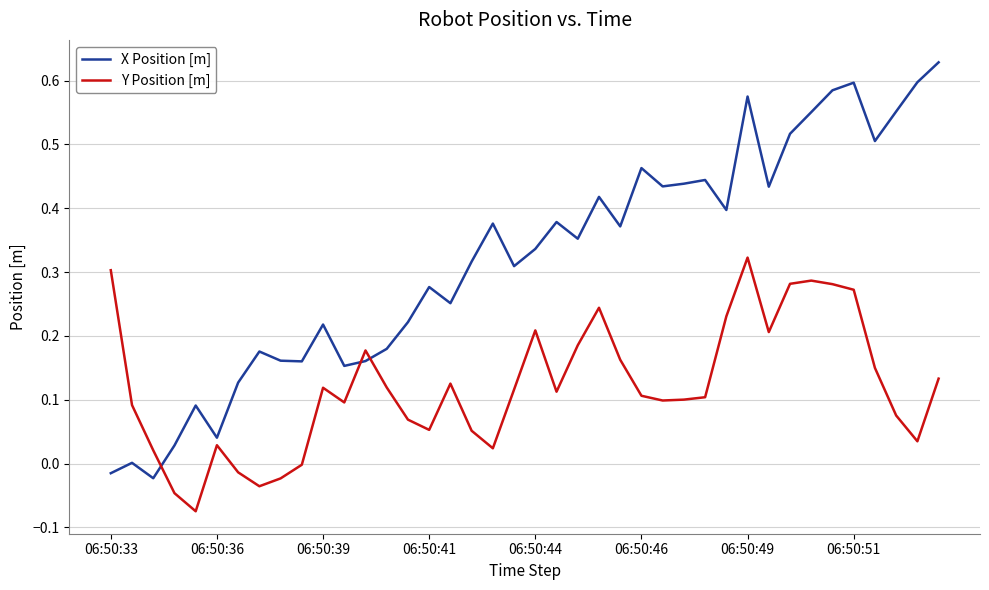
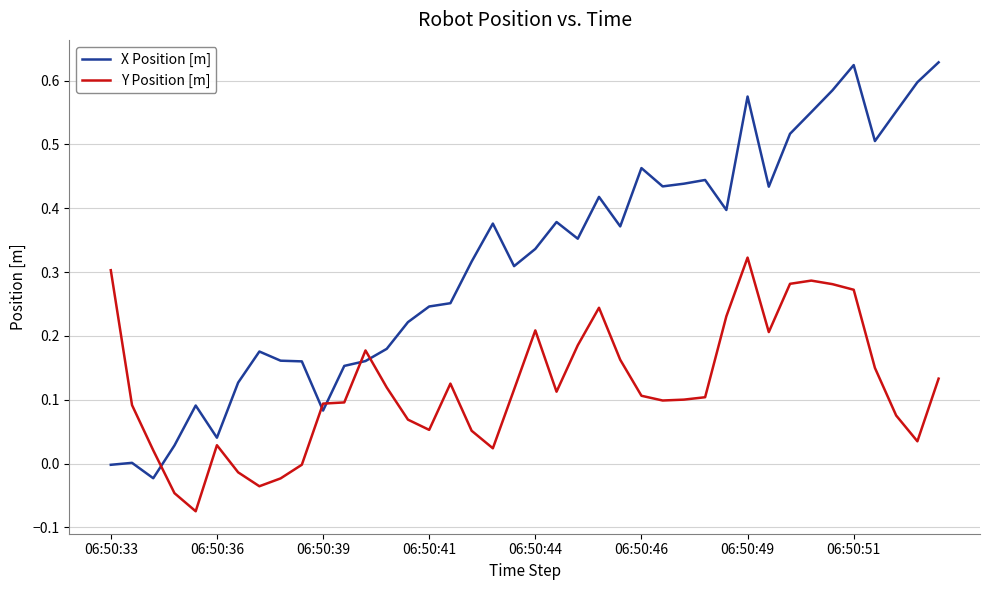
X Position [m], 06:50:33: -0.02 -> 0.00
X Position [m], 06:50:39: 0.22 -> 0.08
Y Position [m], 06:50:39: 0.12 -> 0.09
X Position [m], 06:50:41: 0.28 -> 0.25
X Position [m], 06:50:51: 0.60 -> 0.62
